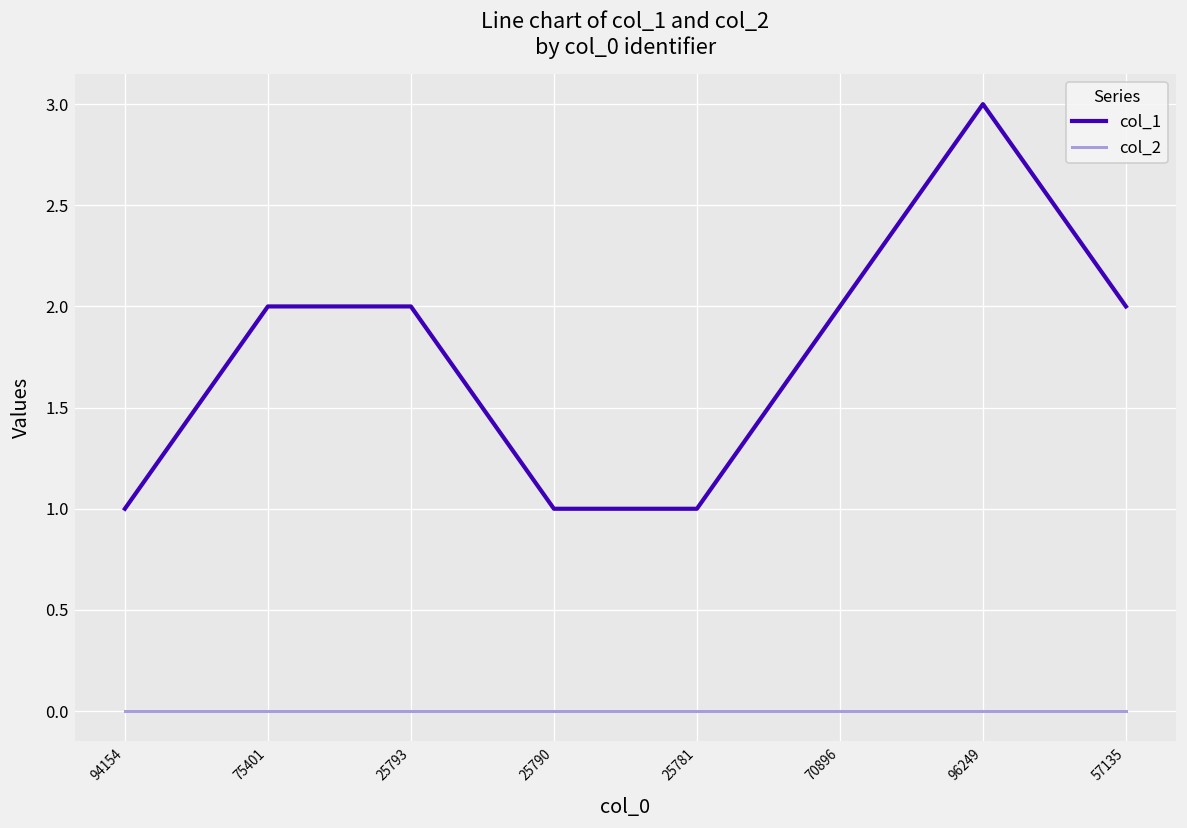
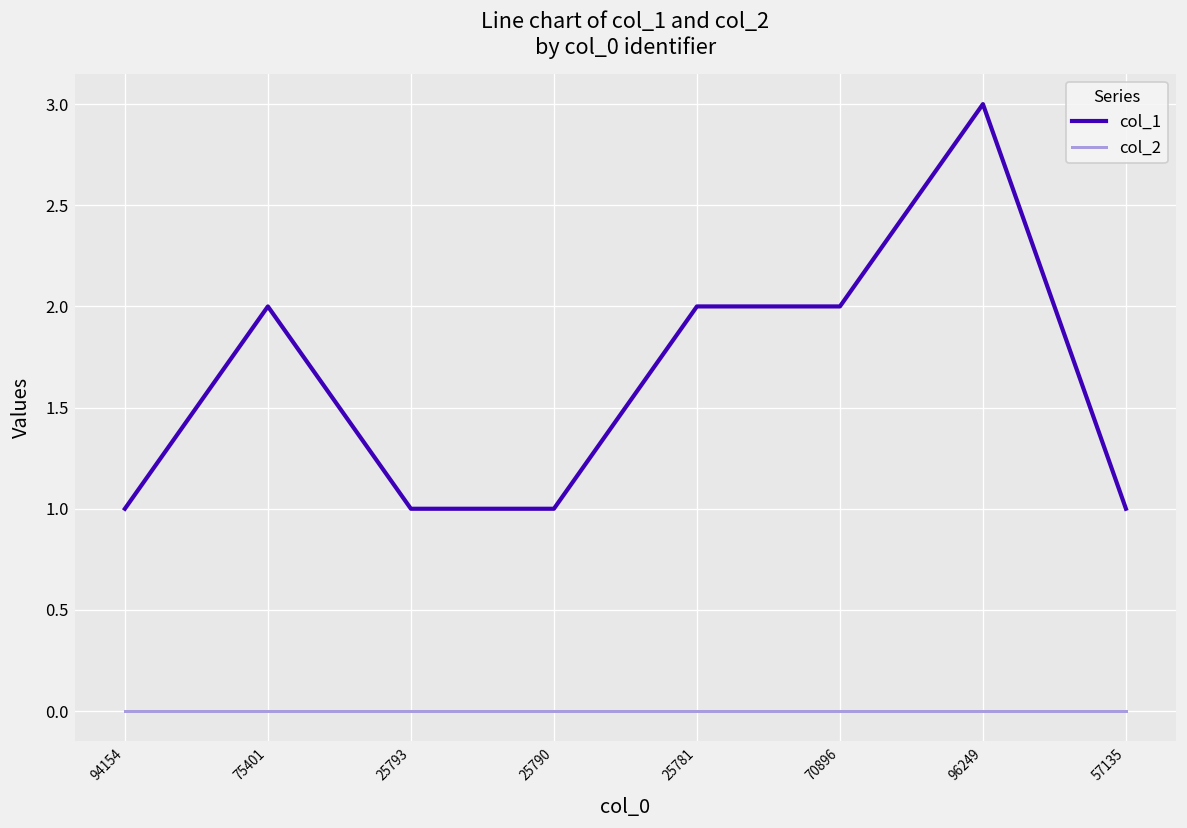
col_1, 25793: 2 -> 1
col_1, 25781: 1 -> 2
col_1, 57135: 2 -> 1
